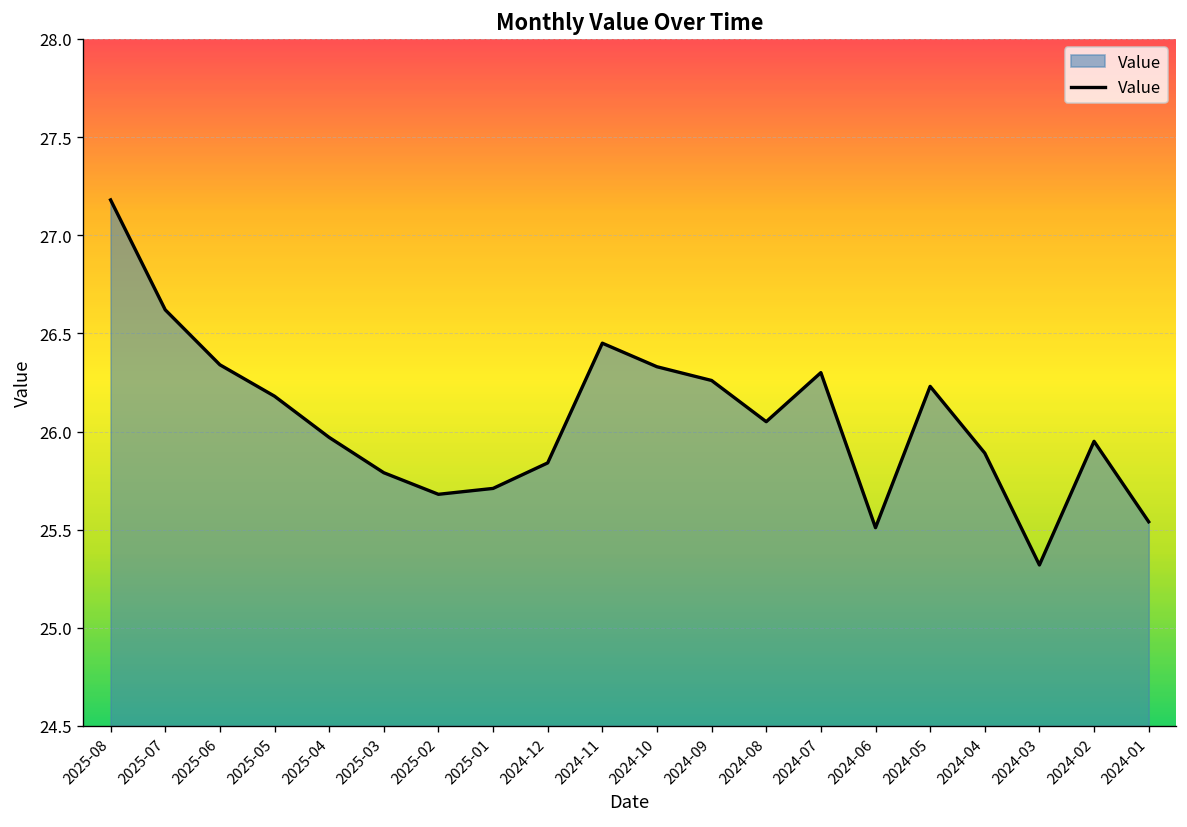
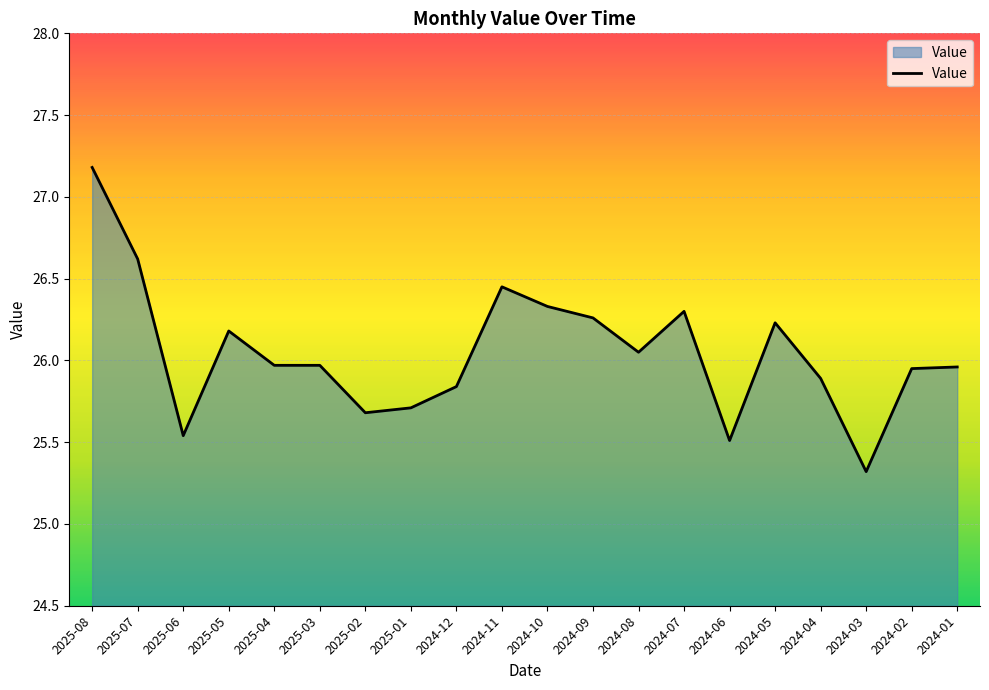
2025-06: 26.34 -> 25.54
2025-03: 25.79 -> 25.97
2024-01: 25.54 -> 25.96
